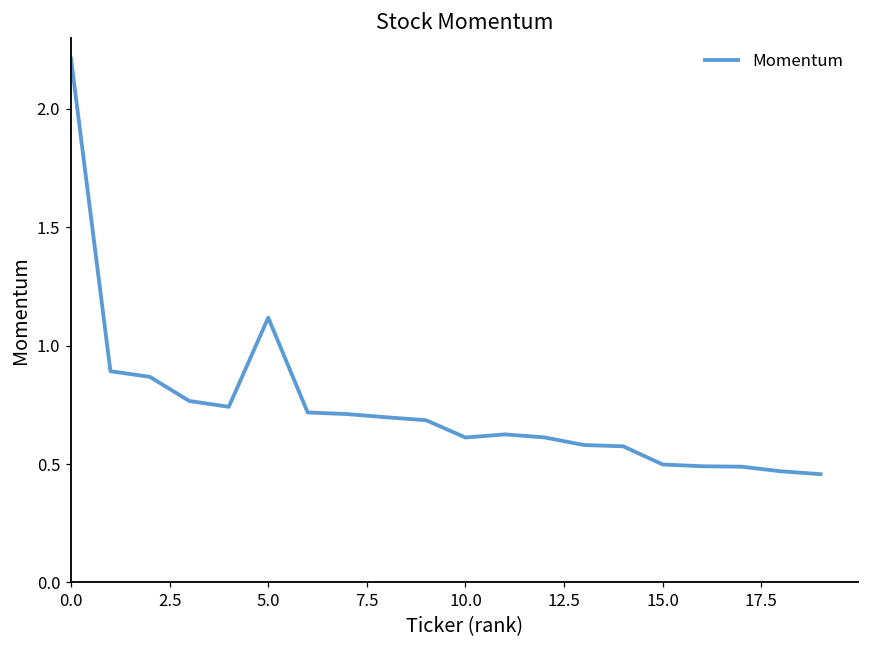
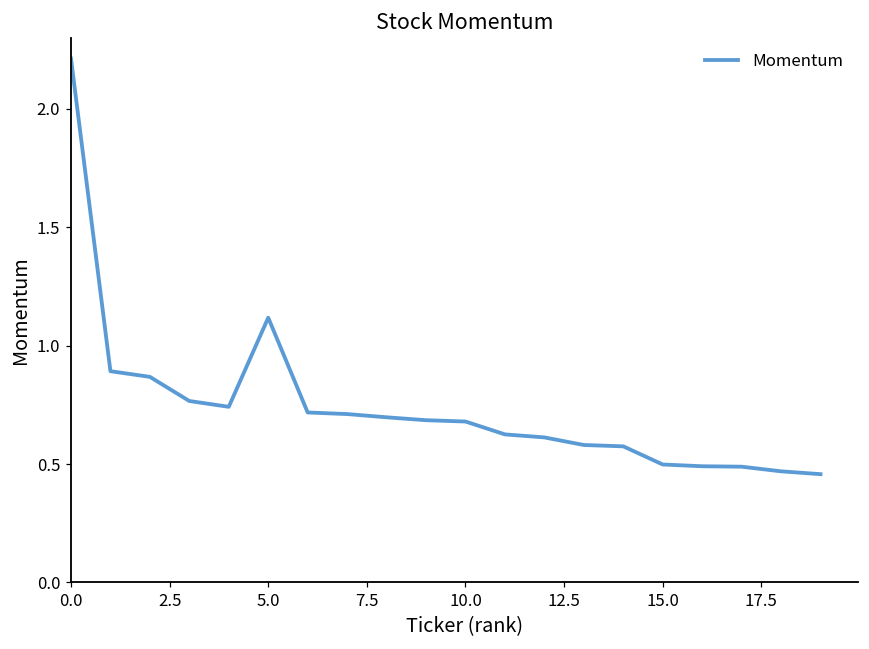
10.0: 0.61 -> 0.68
